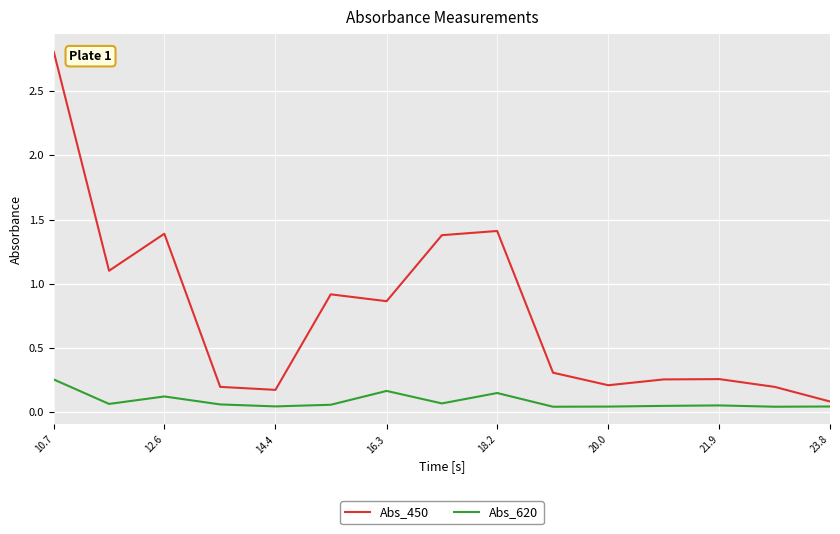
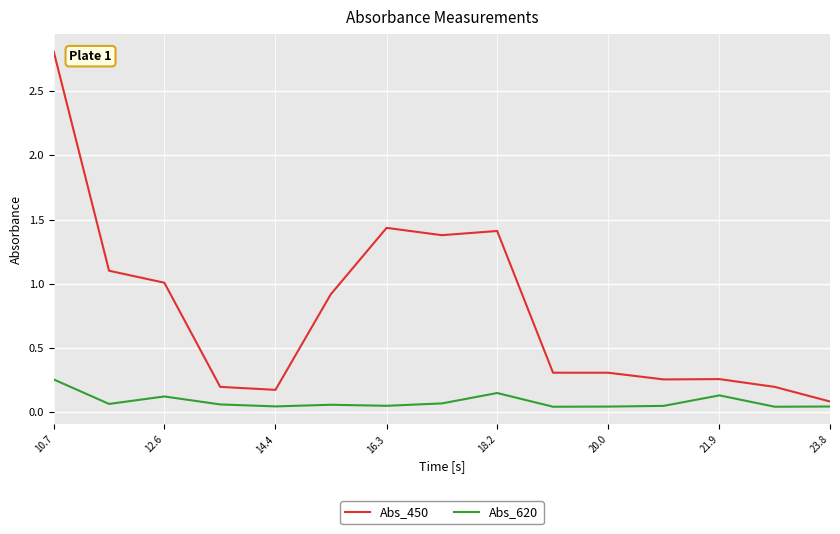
Abs_450, 12.6: 1.39 -> 1.01
Abs_450, 16.3: 0.86 -> 1.44
Abs_620, 16.3: 0.17 -> 0.05
Abs_450, 20.0: 0.21 -> 0.31
Abs_620, 21.9: 0.05 -> 0.13
